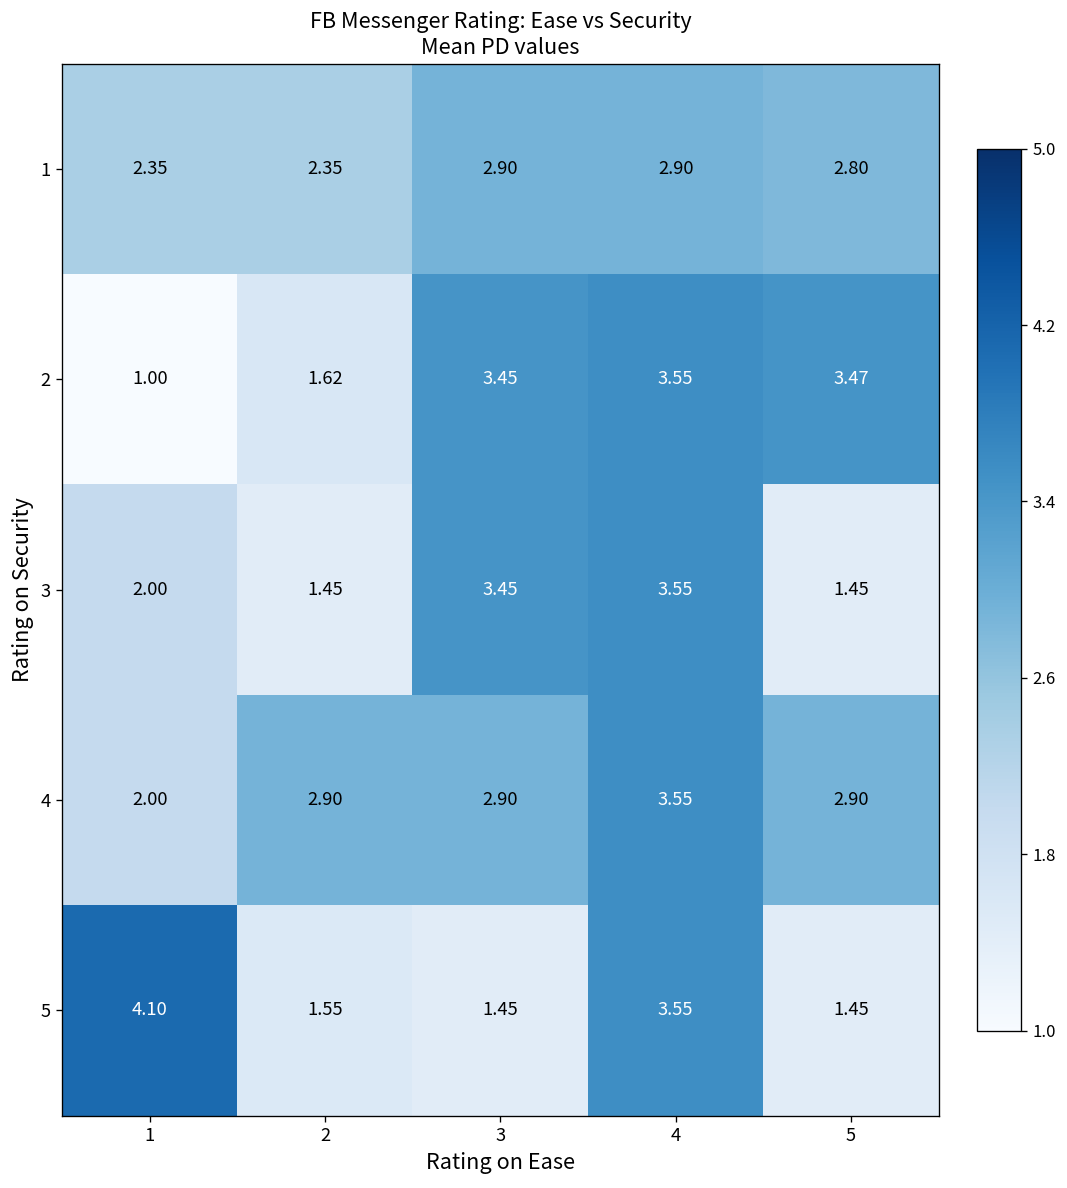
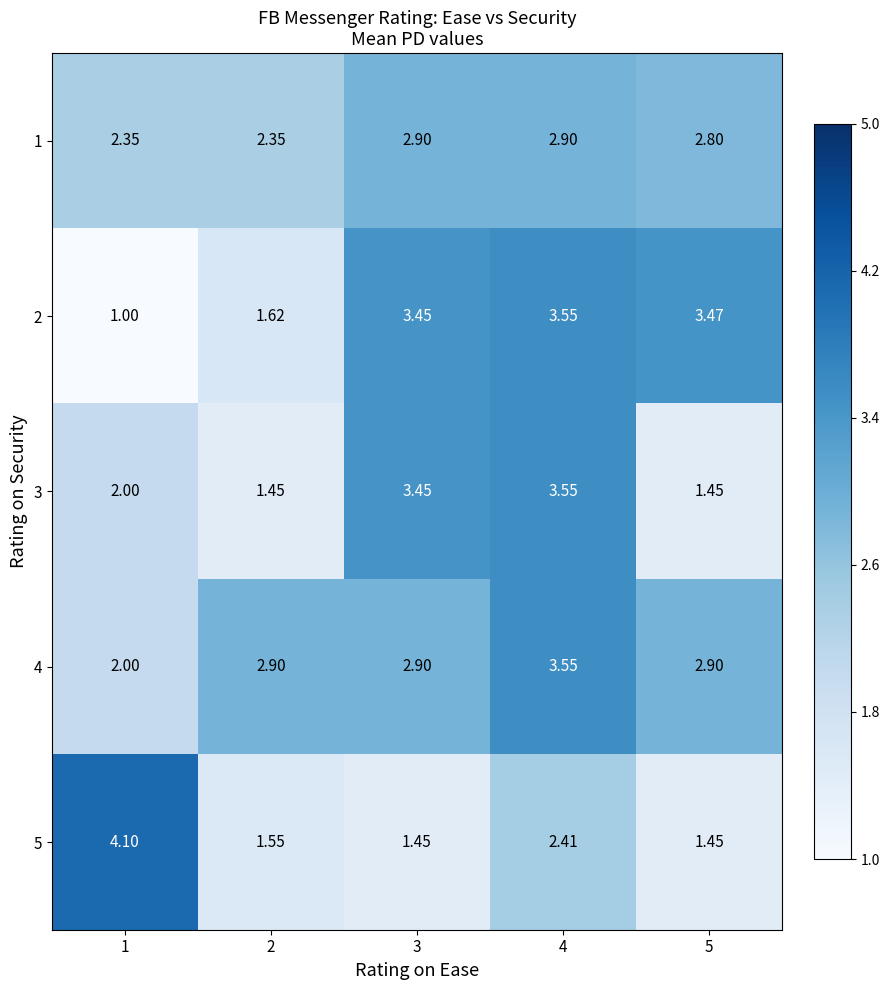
5, 4: 3.55 -> 2.41
